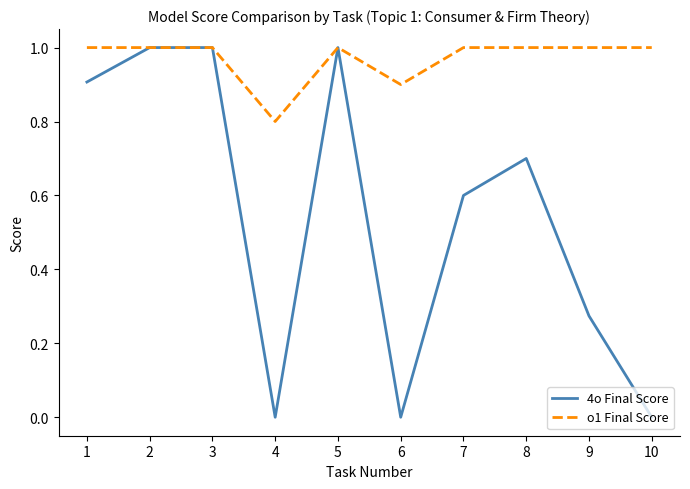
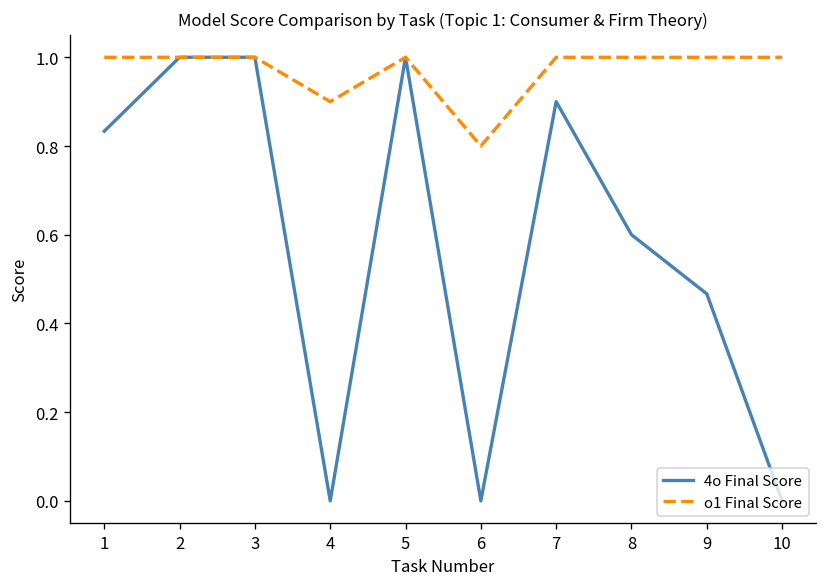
4o Final Score, 1: 0.91 -> 0.83
o1 Final Score, 4: 0.8 -> 0.9
o1 Final Score, 6: 0.9 -> 0.8
4o Final Score, 7: 0.6 -> 0.9
4o Final Score, 8: 0.7 -> 0.6
4o Final Score, 9: 0.27 -> 0.47
